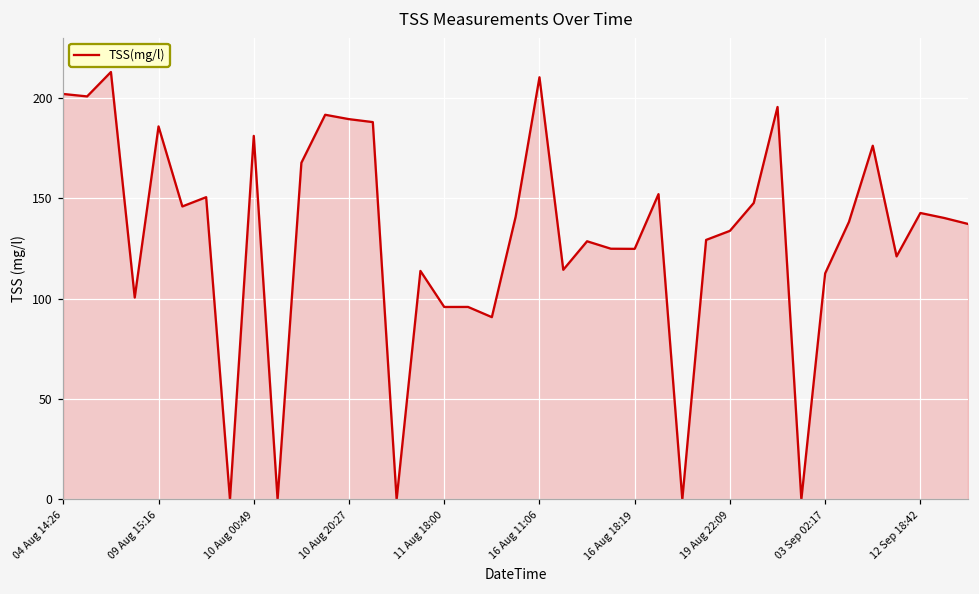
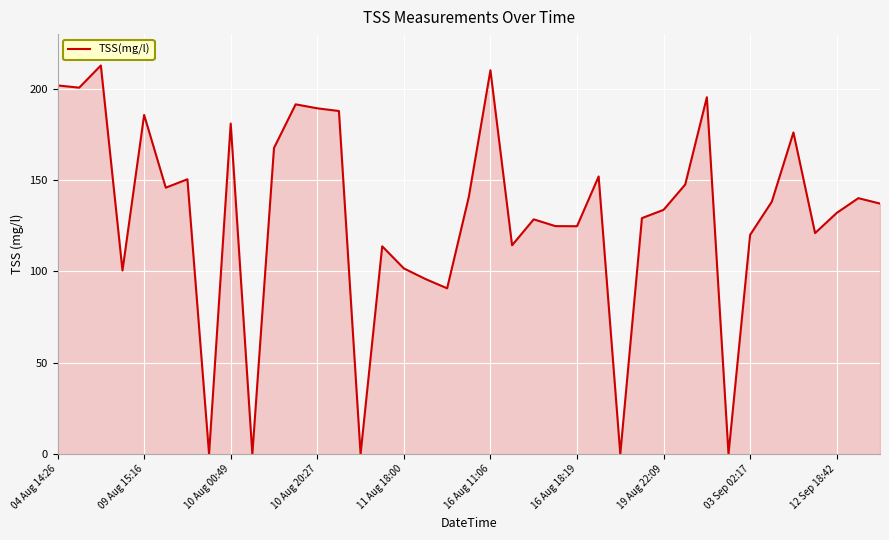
11 Aug 18:00: 96 -> 102
03 Sep 02:17: 113 -> 120
12 Sep 18:42: 143 -> 132
